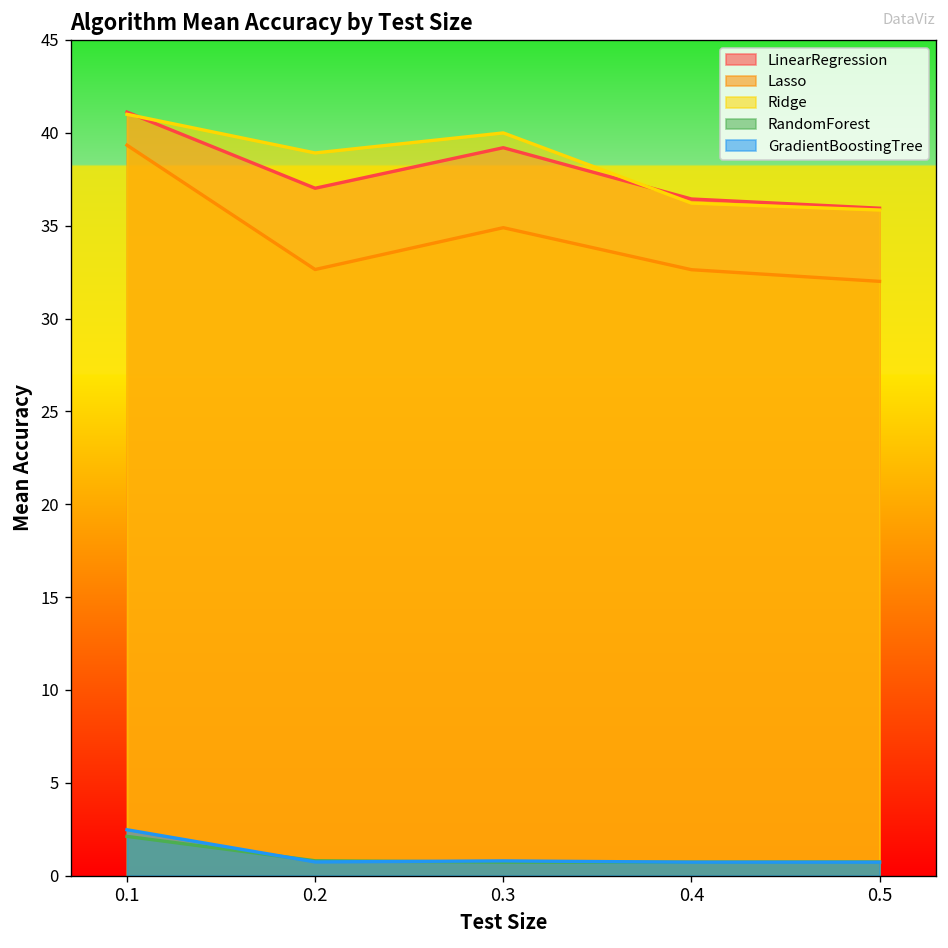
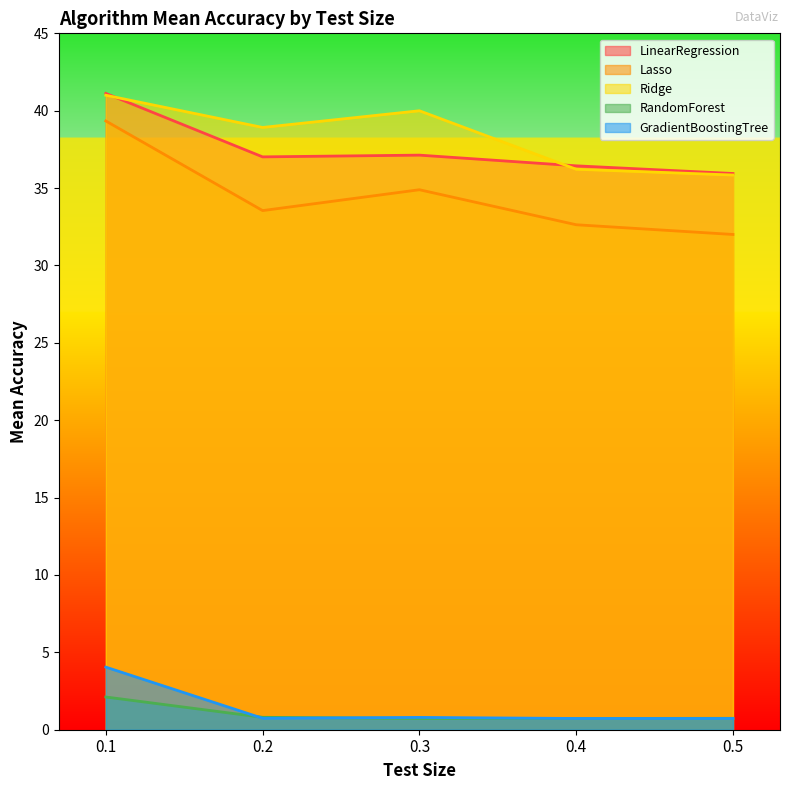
GradientBoostingTree, 0.1: 2.5 -> 4.0
Lasso, 0.2: 32.6 -> 33.5
LinearRegression, 0.3: 39.2 -> 37.1
